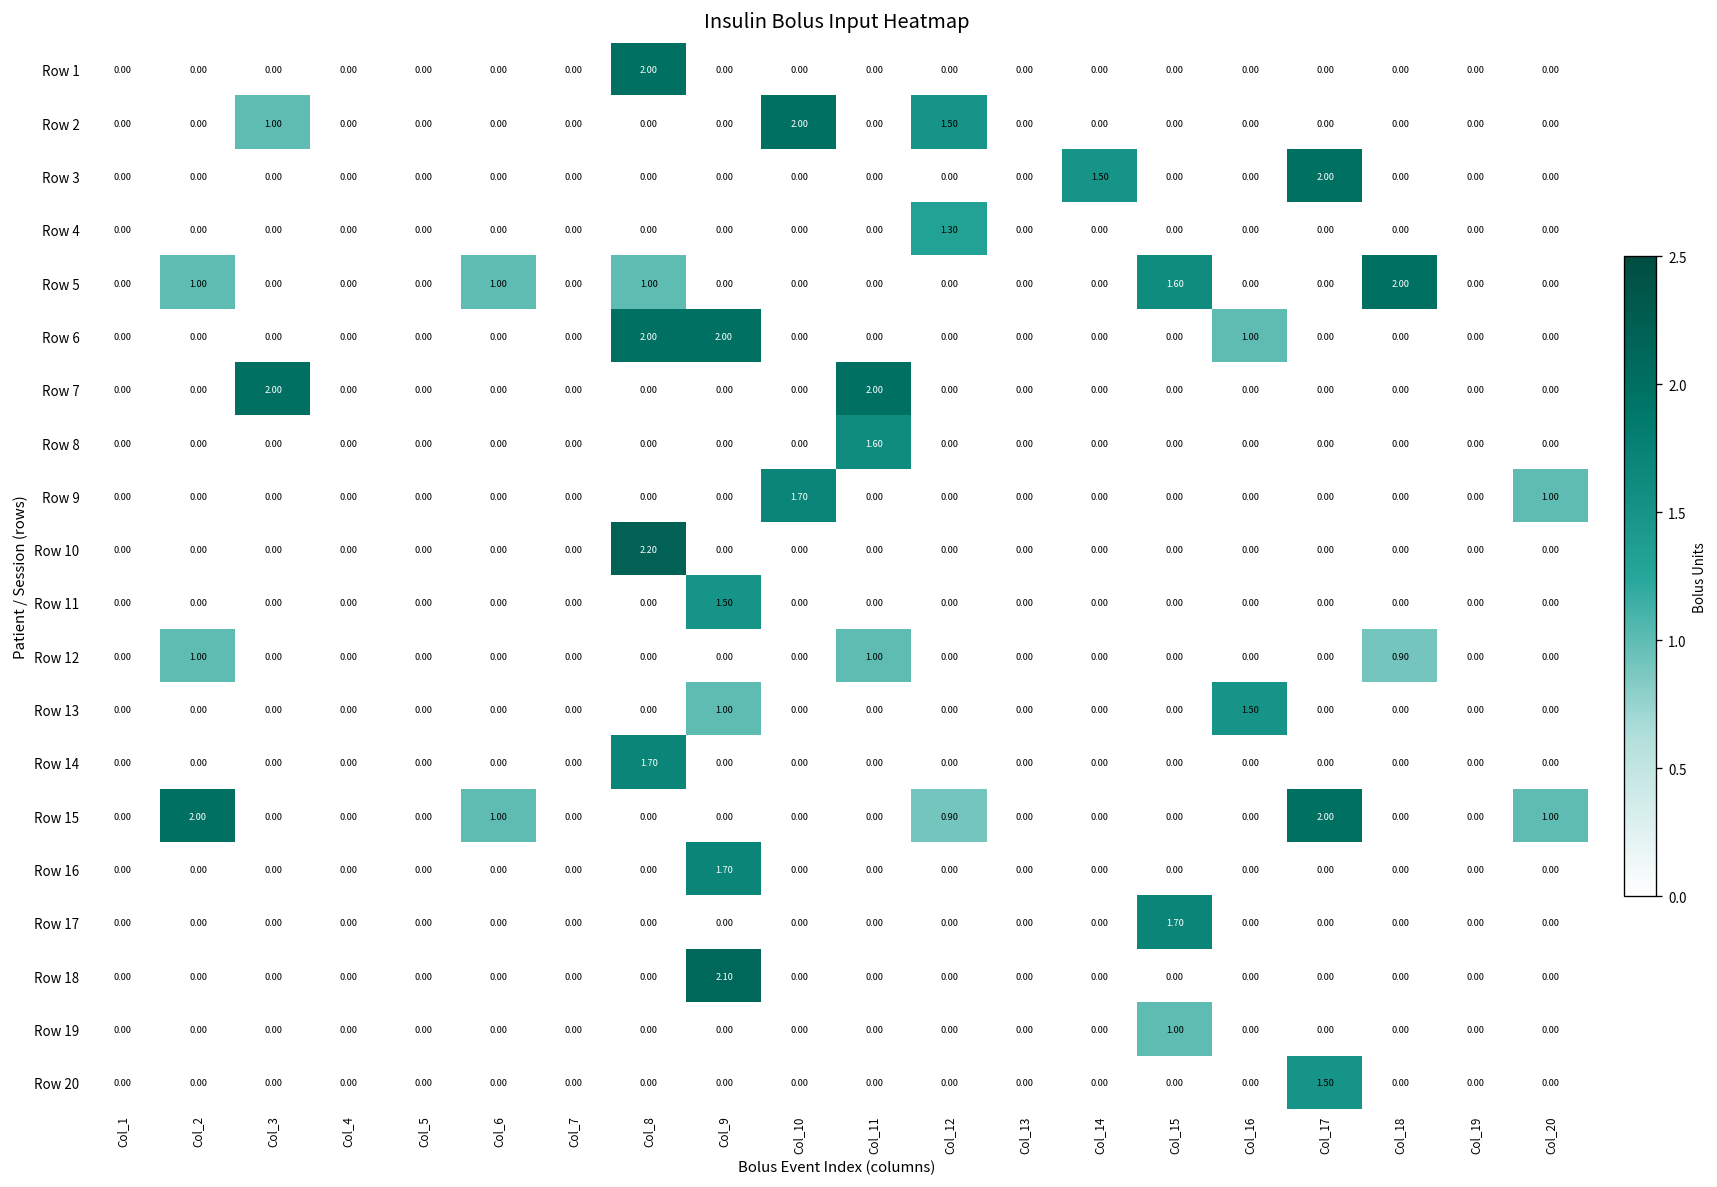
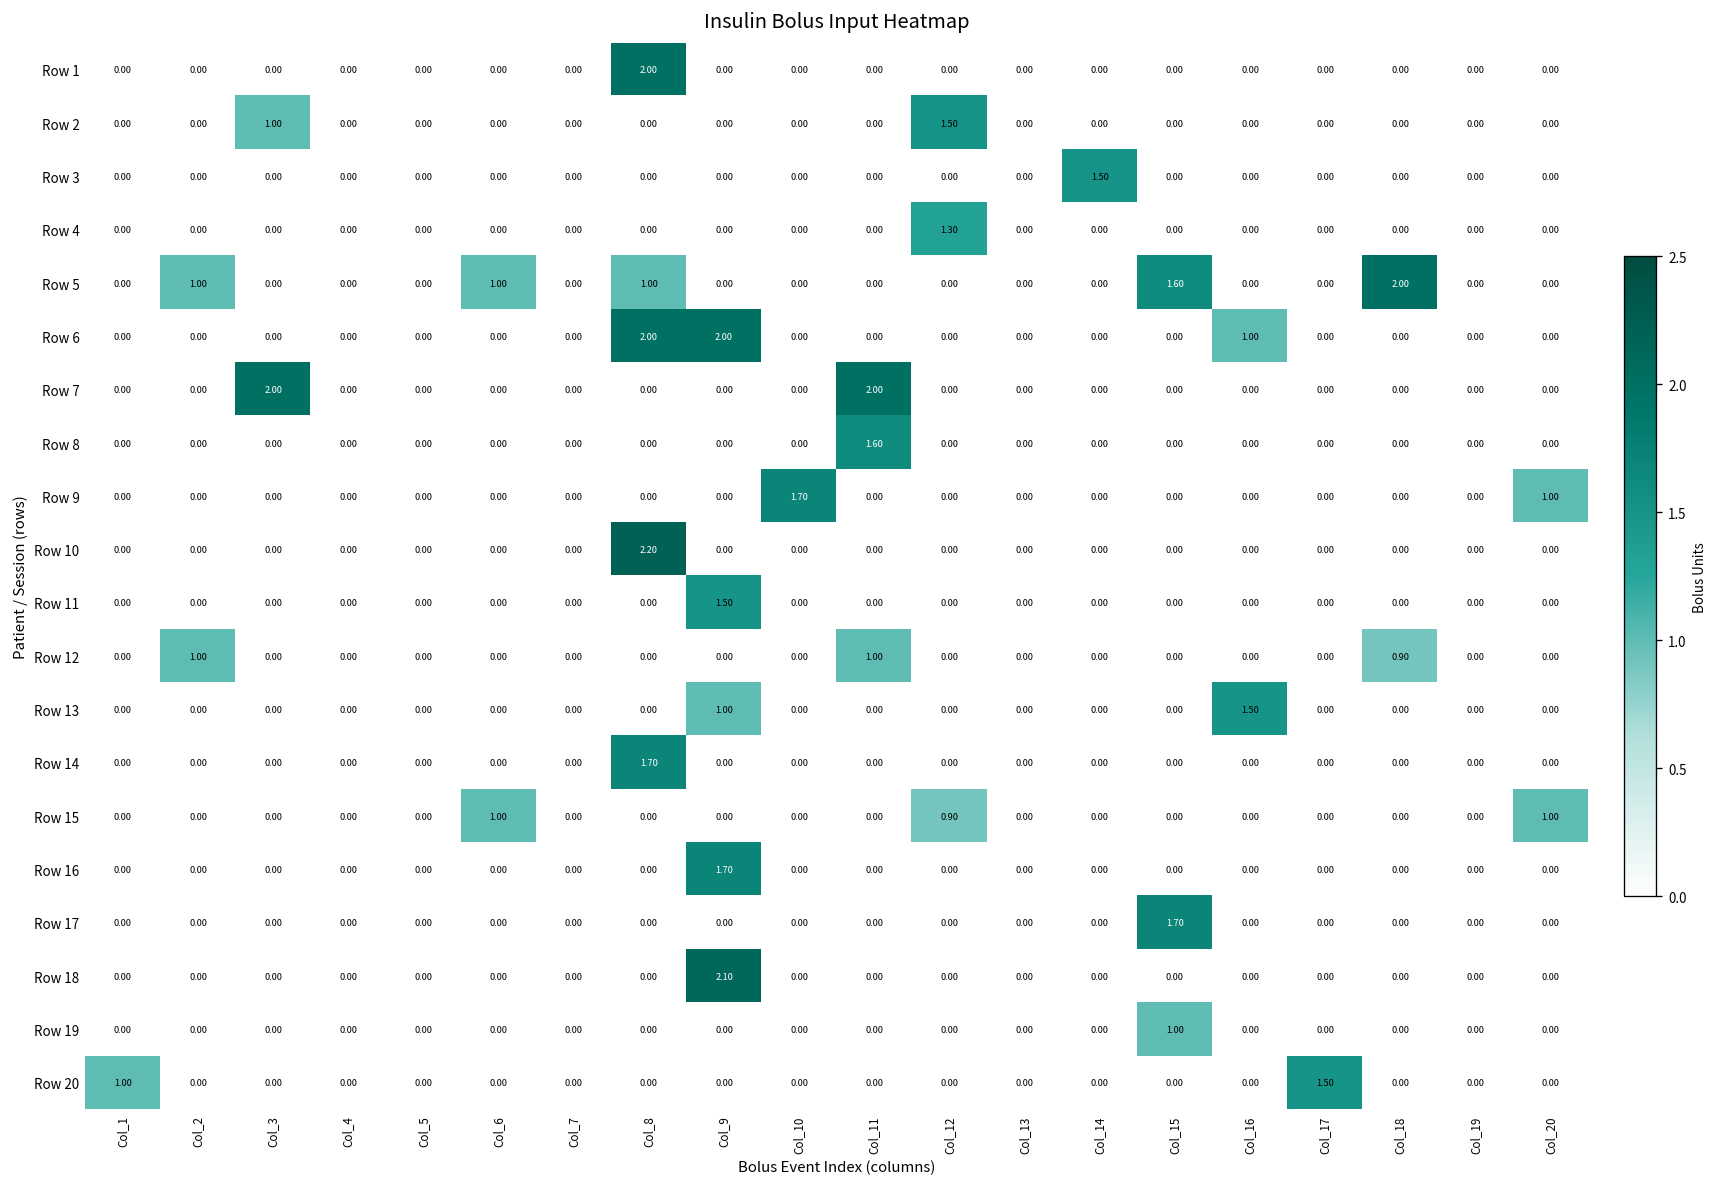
Row 2, Col_10: 2.00 -> 0.00
Row 3, Col_17: 2.00 -> 0.00
Row 15, Col_2: 2.00 -> 0.00
Row 15, Col_17: 2.00 -> 0.00
Row 20, Col_1: 0.00 -> 1.00
